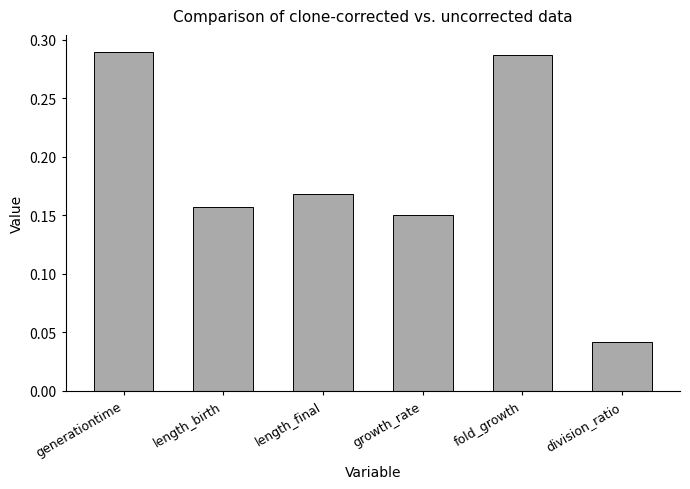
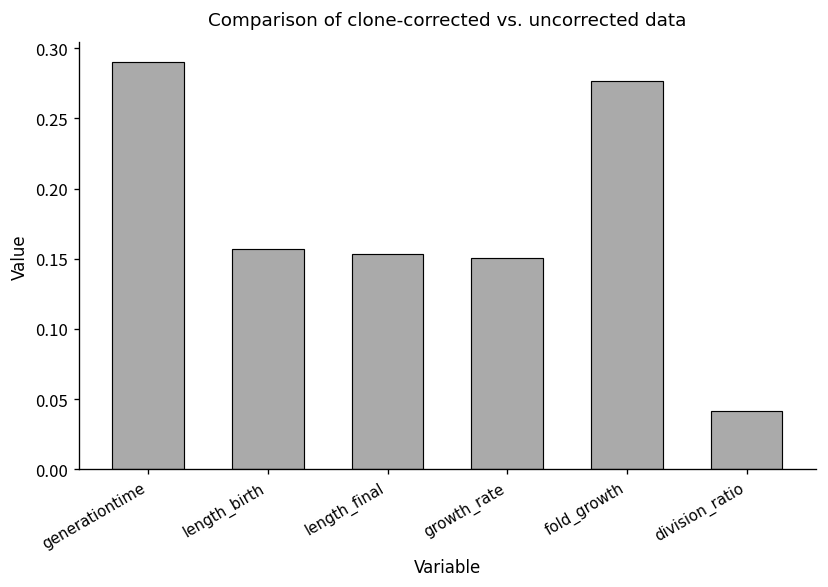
length_final: 0.169 -> 0.154
fold_growth: 0.287 -> 0.277
